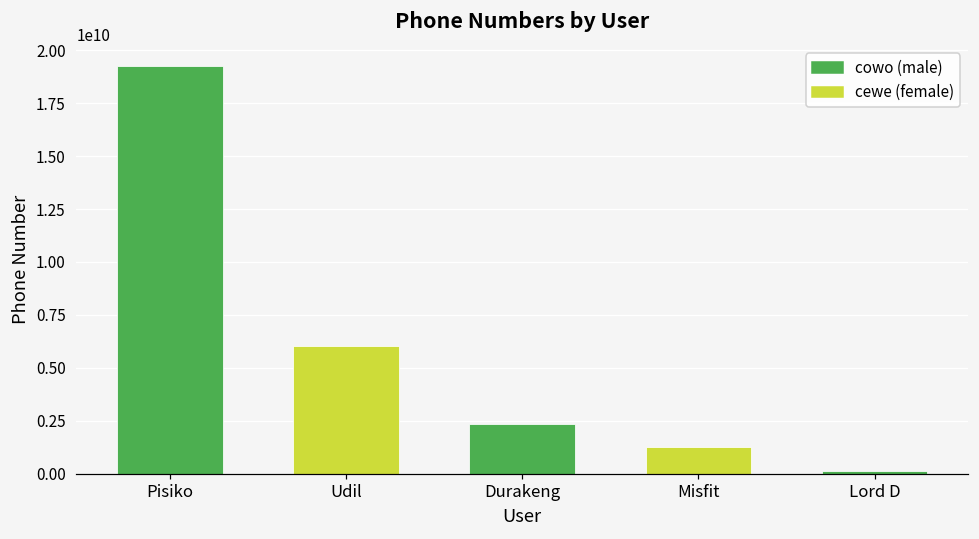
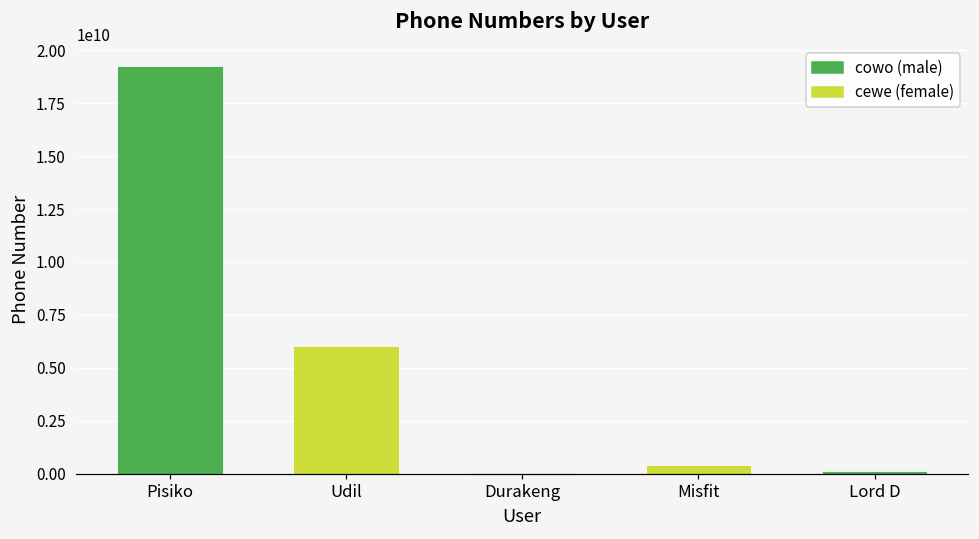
Durakeng: 2400000000 -> 0
Misfit: 1300000000 -> 400000000
